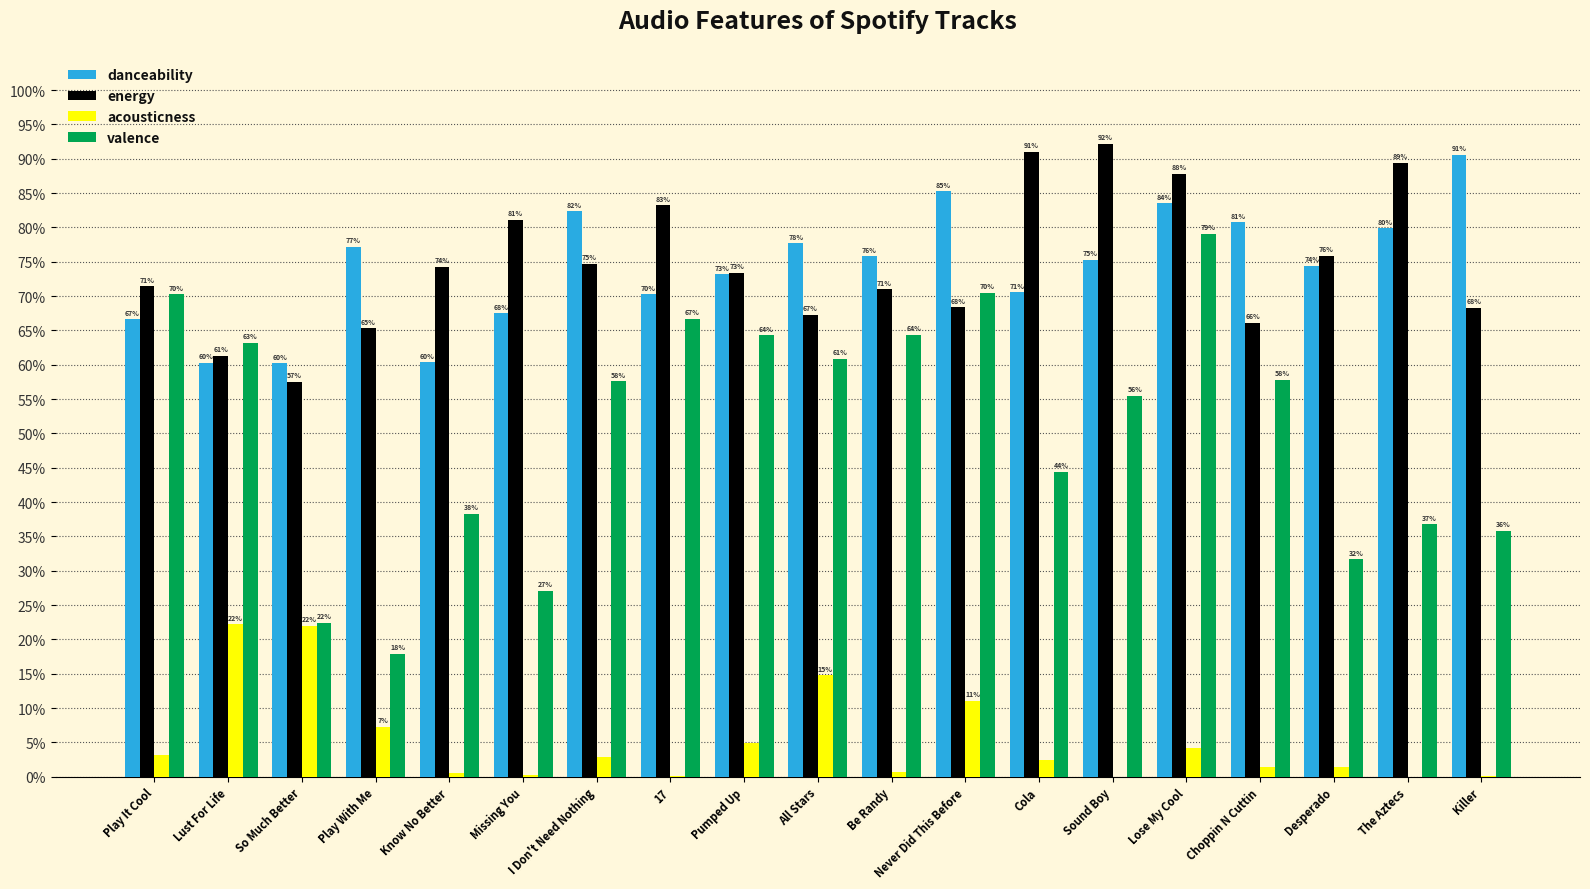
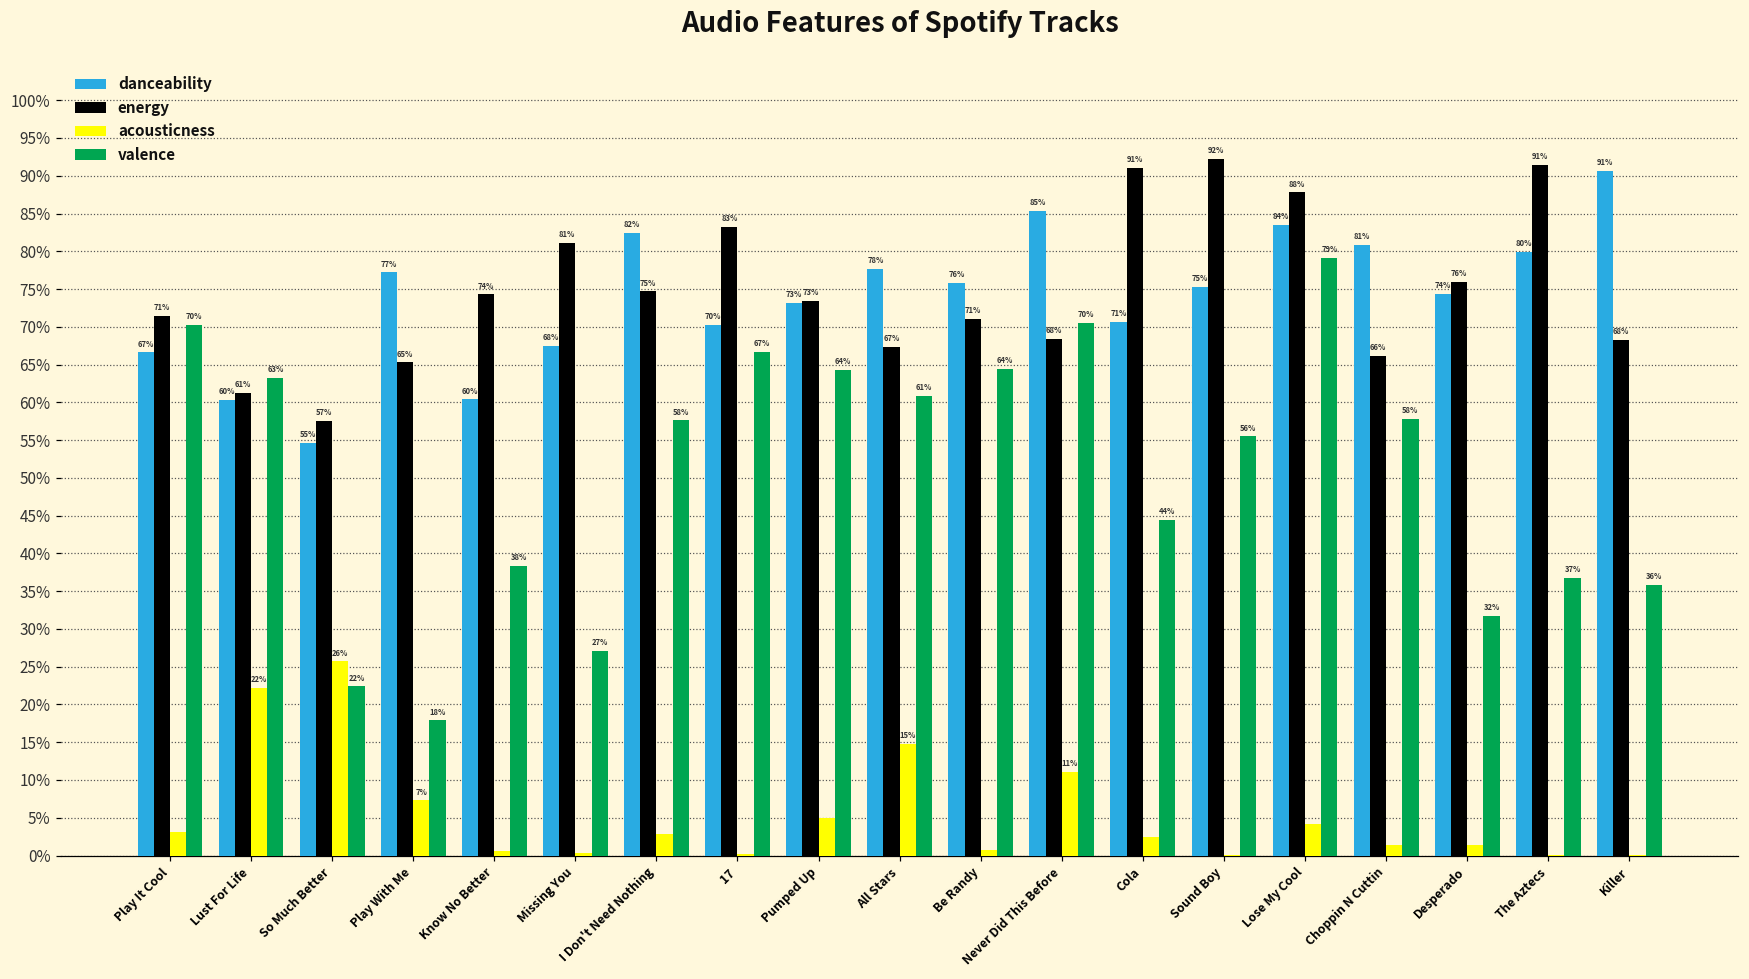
danceability, So Much Better: 60% -> 55%
acousticness, So Much Better: 22% -> 26%
energy, The Aztecs: 89% -> 91%
